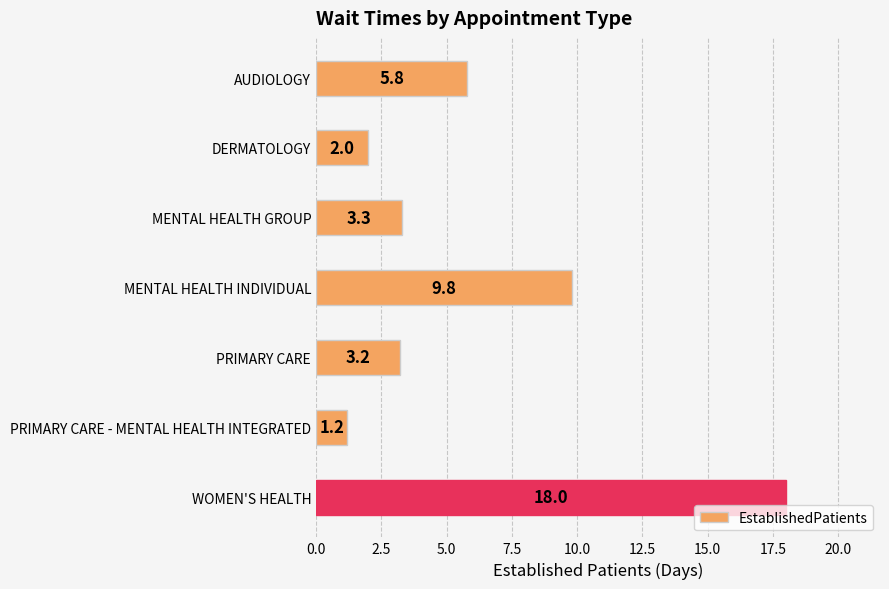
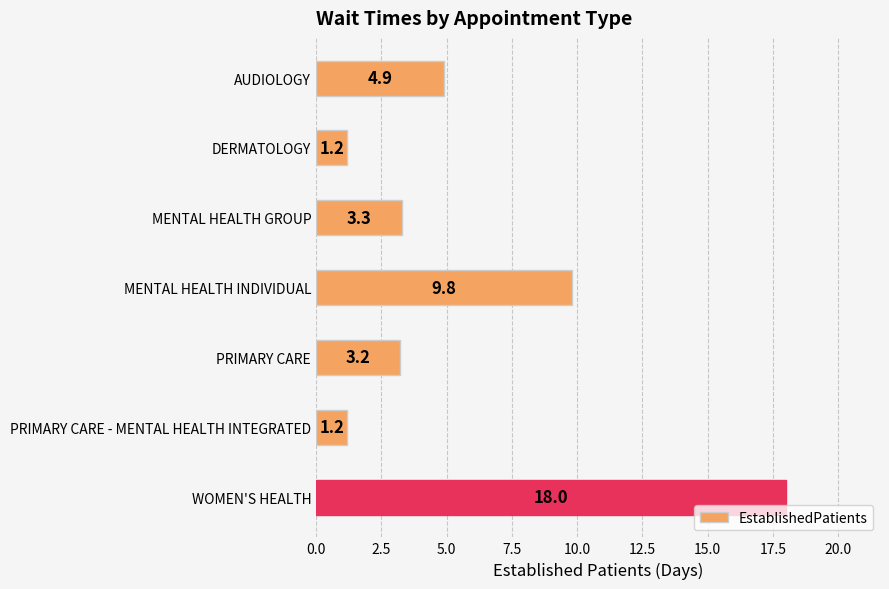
AUDIOLOGY: 5.8 -> 4.9
DERMATOLOGY: 2.0 -> 1.2
